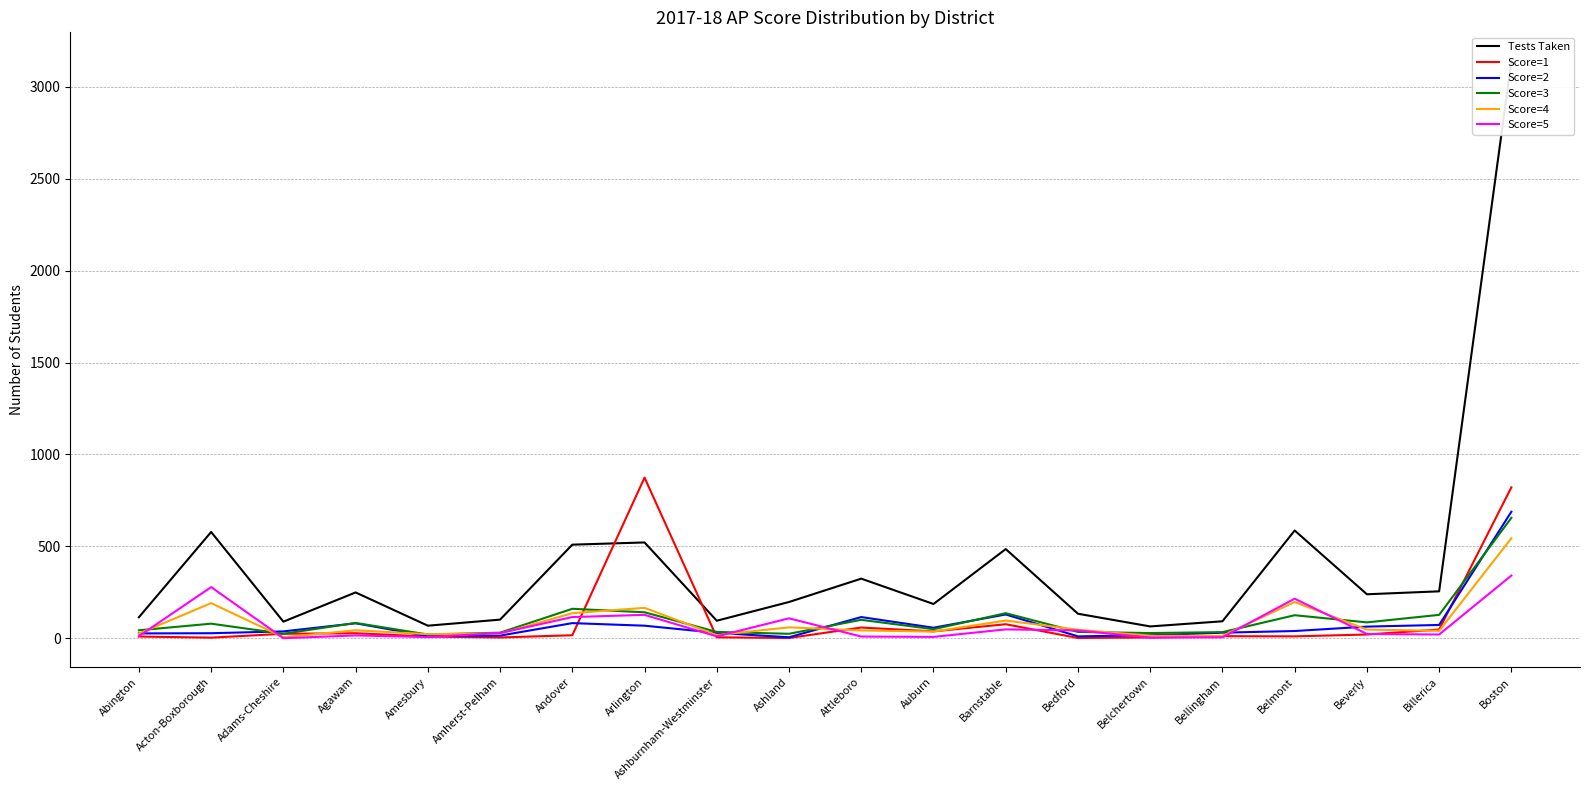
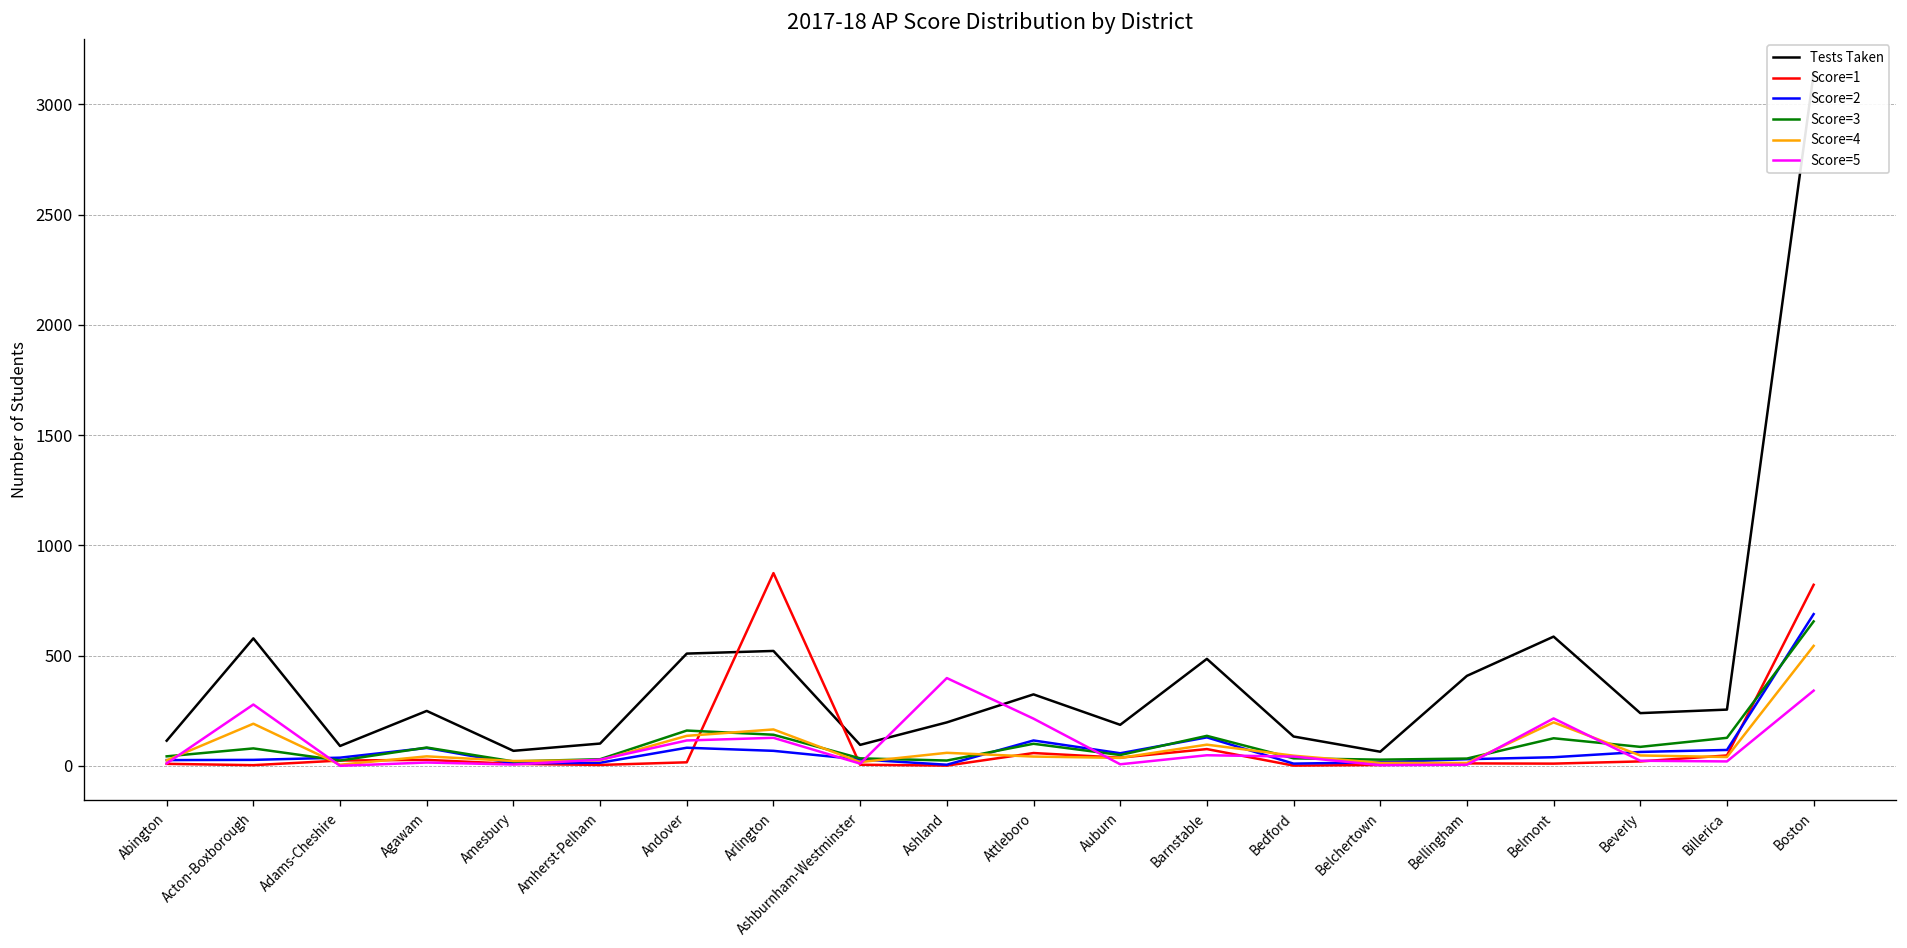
Score=5, Ashland: 110 -> 400
Score=5, Attleboro: 10 -> 210
Tests Taken, Bellingham: 90 -> 410
